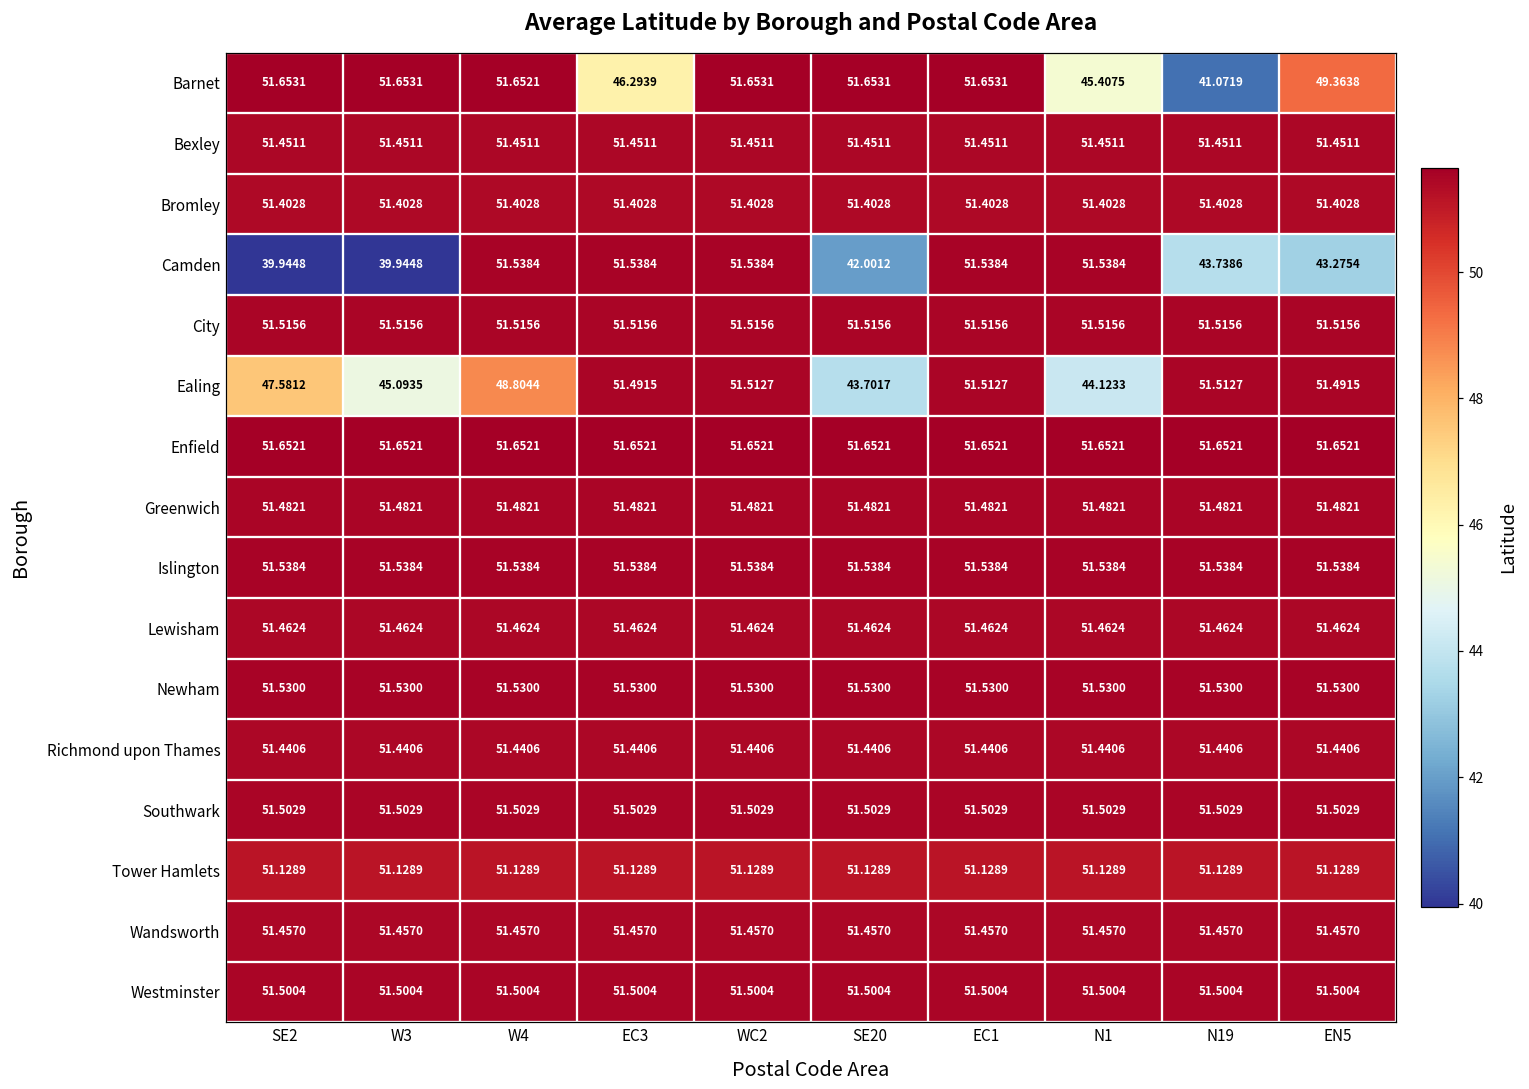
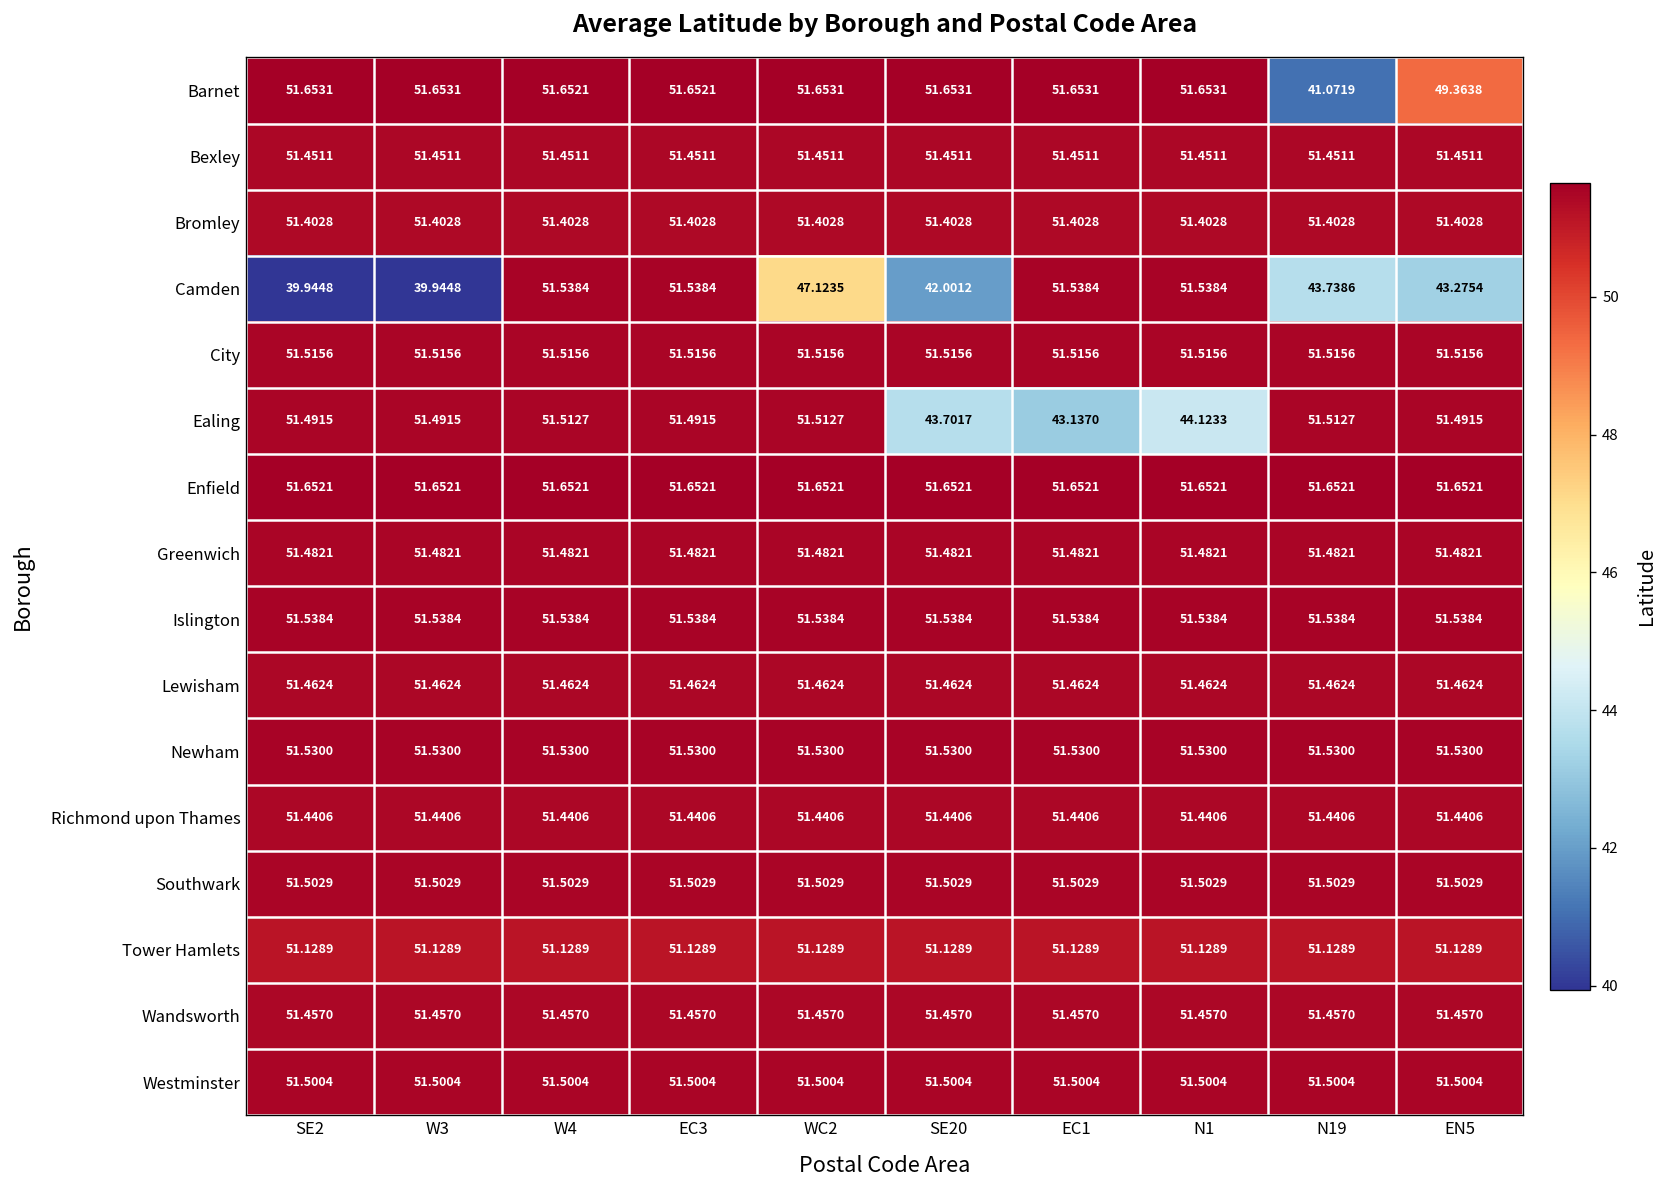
Barnet, EC3: 46.2939 -> 51.6521
Barnet, N1: 45.4075 -> 51.6531
Camden, WC2: 51.5384 -> 47.1235
Ealing, SE2: 47.5812 -> 51.4915
Ealing, W3: 45.0935 -> 51.4915
Ealing, W4: 48.8044 -> 51.5127
Ealing, EC1: 51.5127 -> 43.1370
